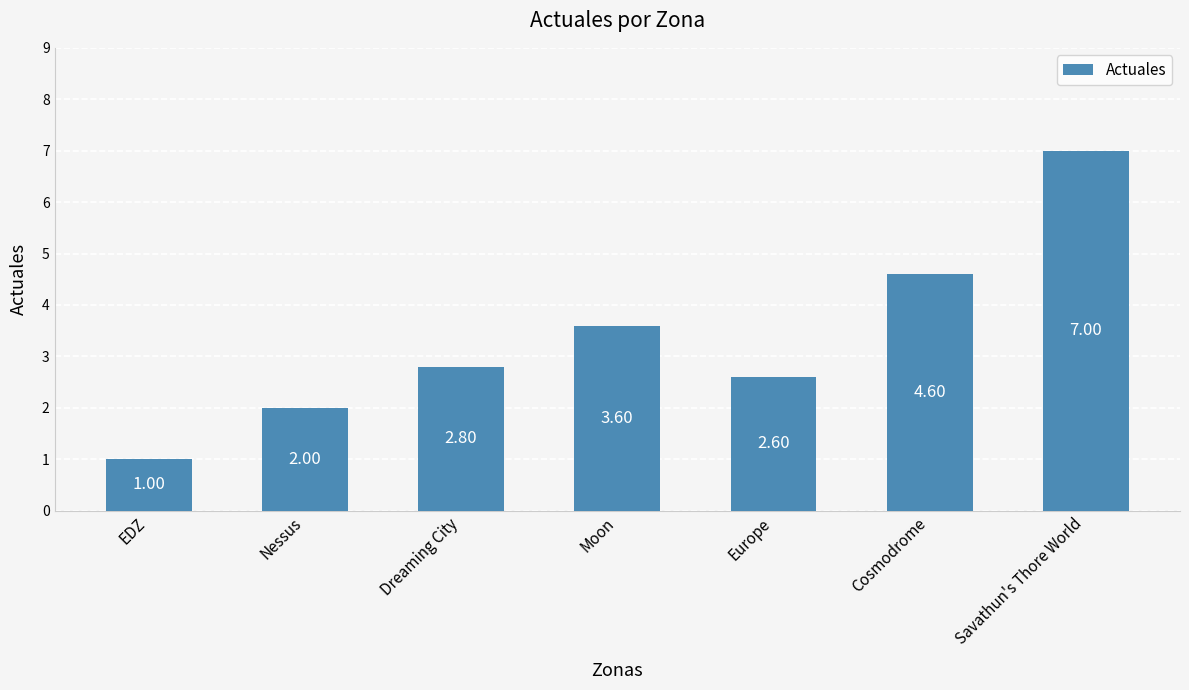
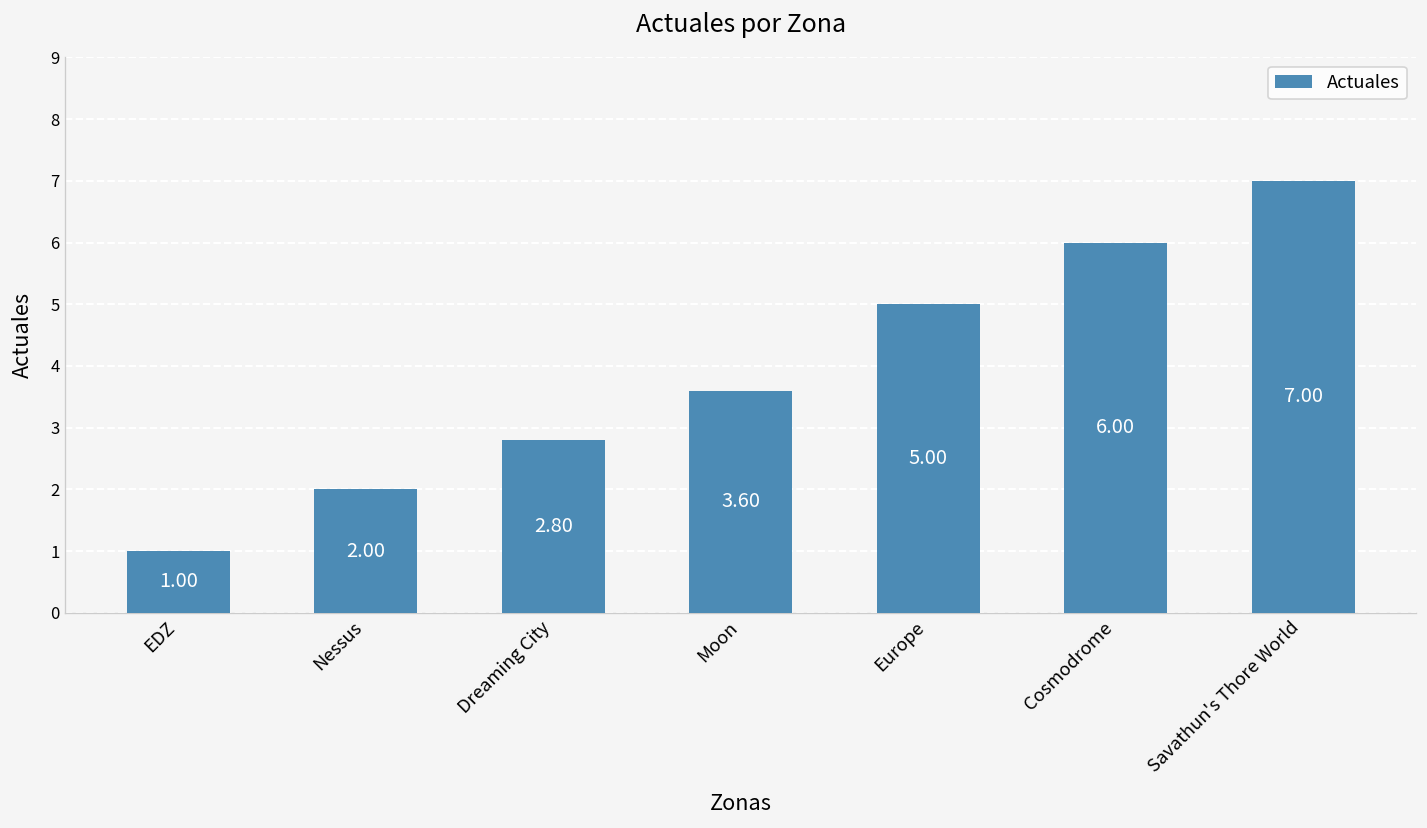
Europe: 2.60 -> 5.00
Cosmodrome: 4.60 -> 6.00
